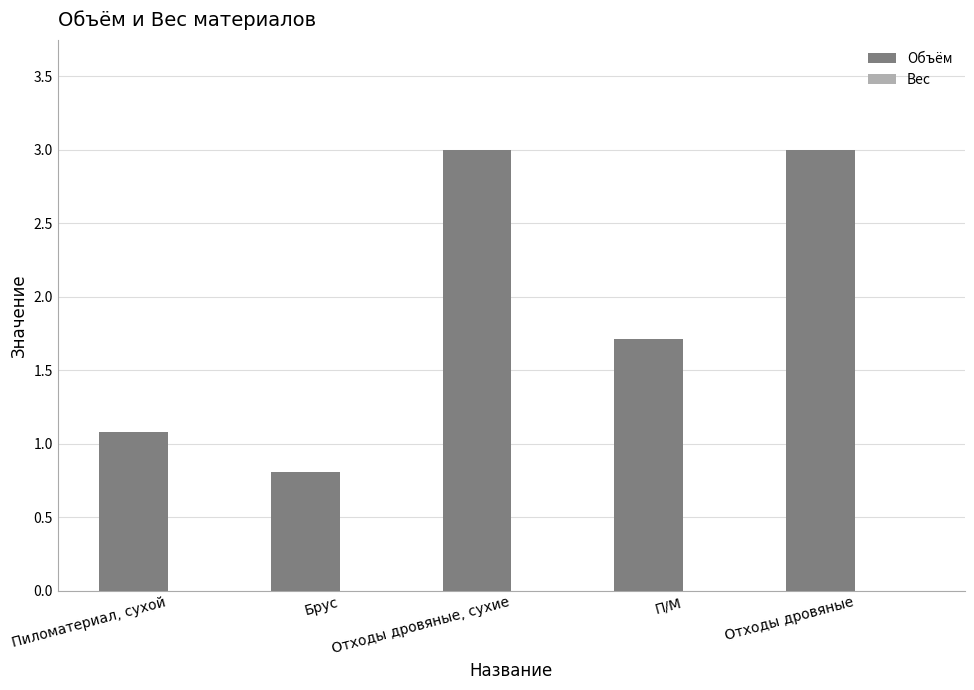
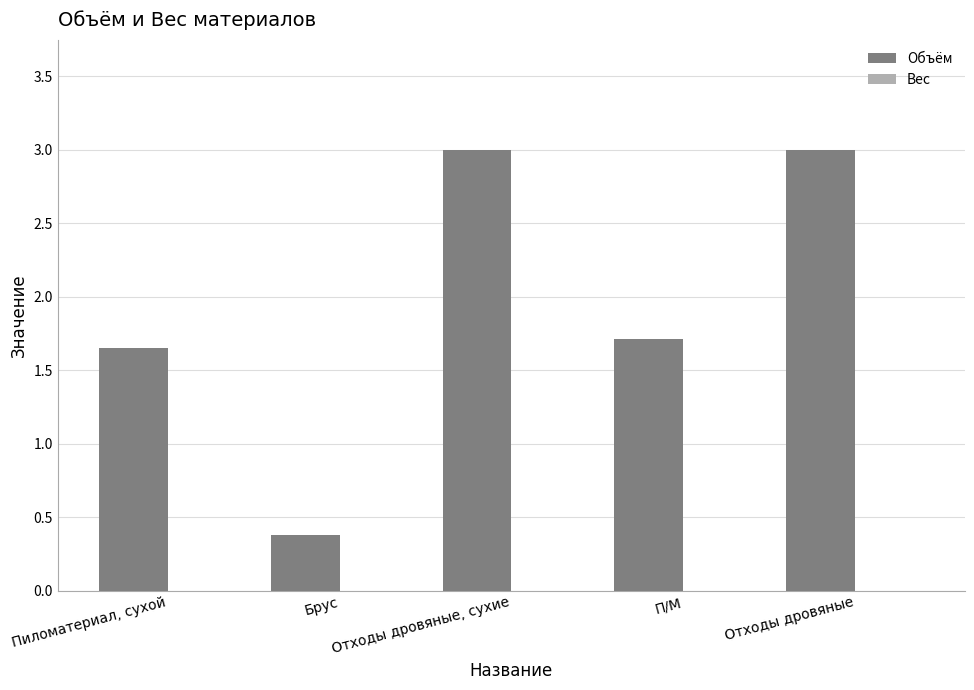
Объём, Пиломатериал, сухой: 1.08 -> 1.65
Объём, Брус: 0.81 -> 0.38
